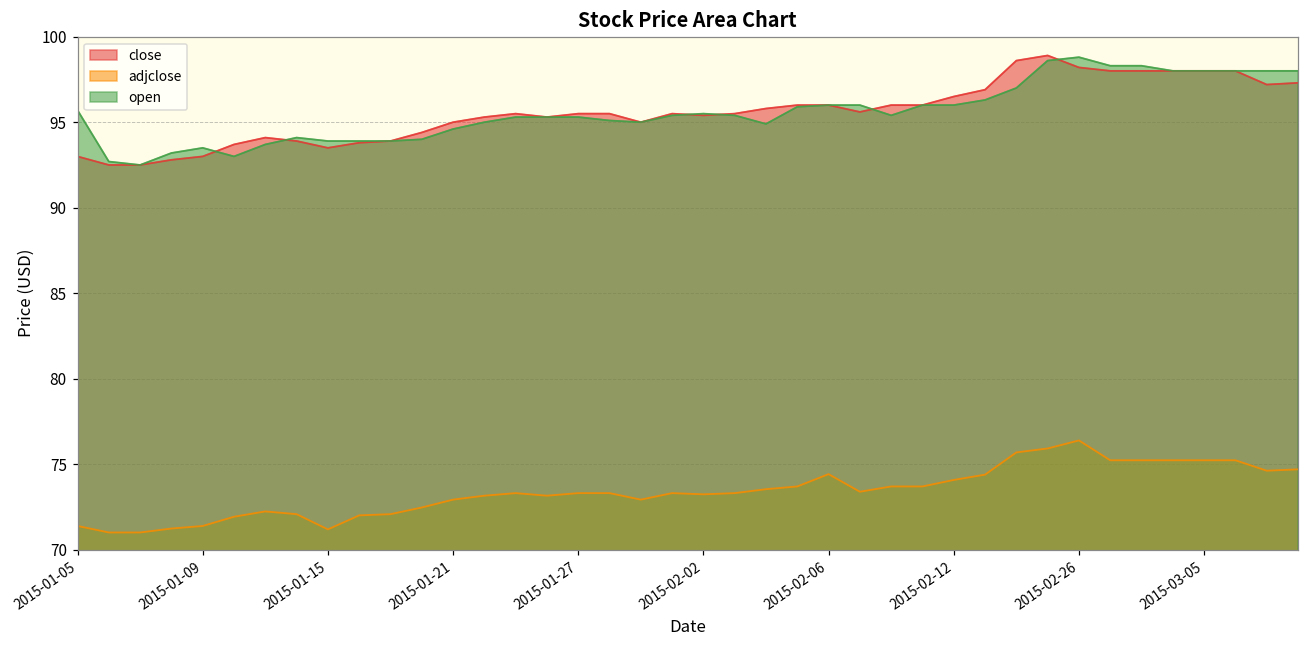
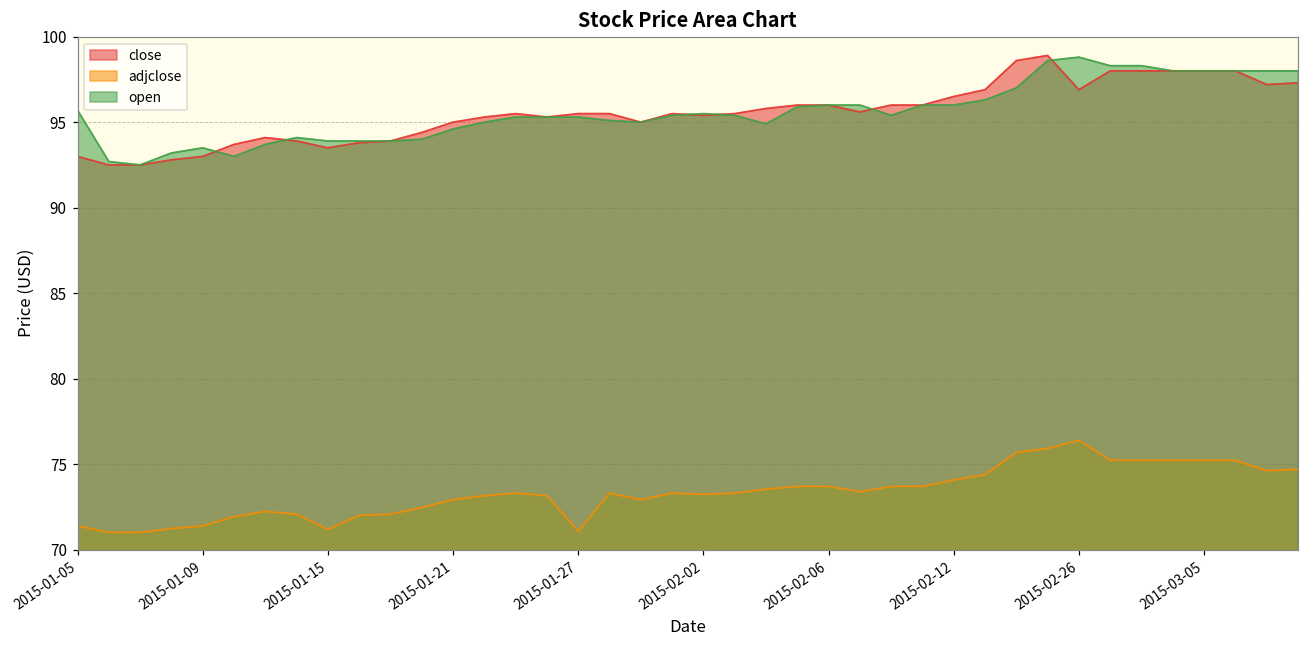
adjclose, 2015-01-27: 73.3 -> 71.1
adjclose, 2015-02-06: 74.4 -> 73.7
close, 2015-02-26: 98.2 -> 96.9
